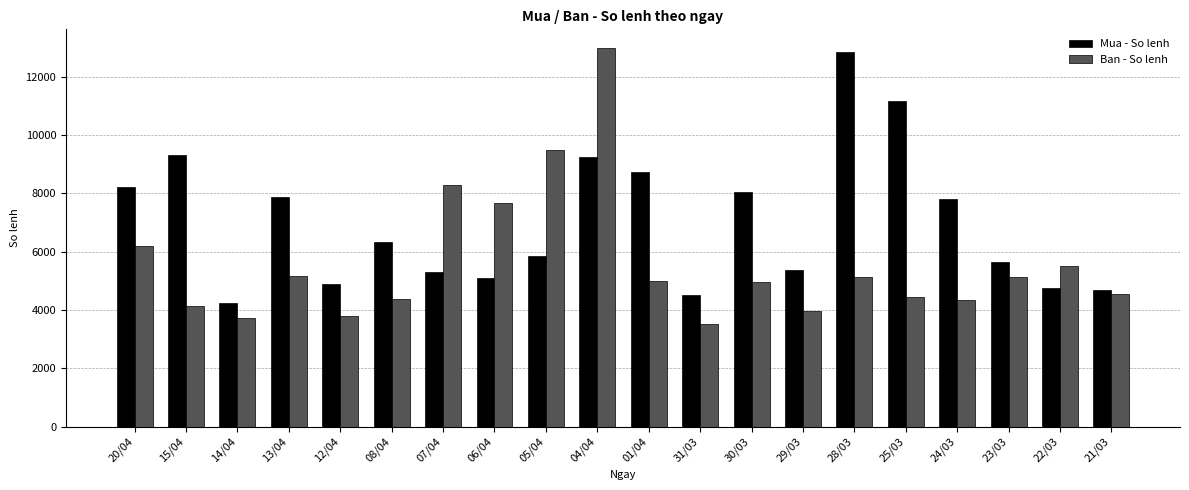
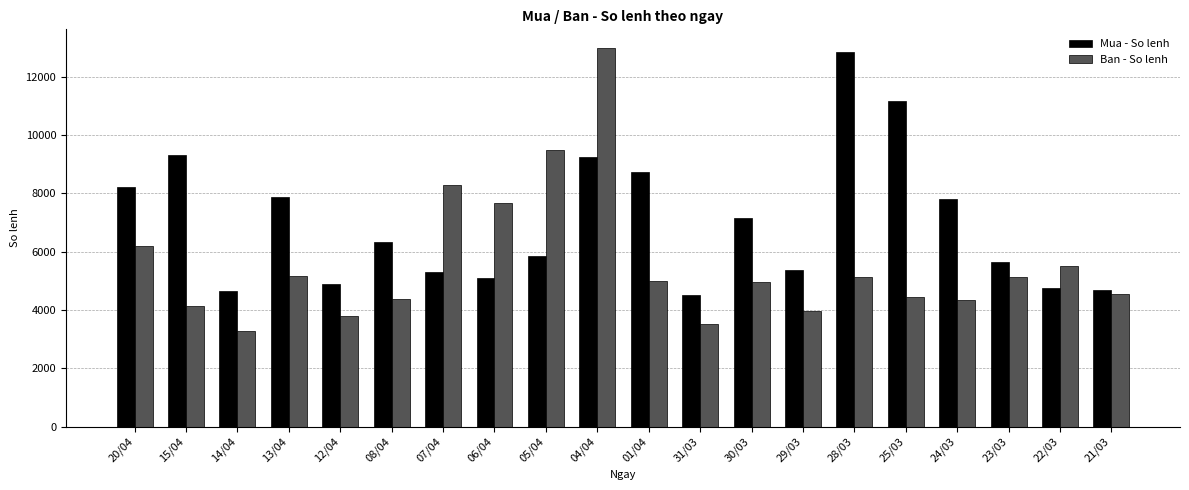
Mua - So lenh, 14/04: 4300 -> 4700
Ban - So lenh, 14/04: 3700 -> 3300
Mua - So lenh, 30/03: 8000 -> 7200
